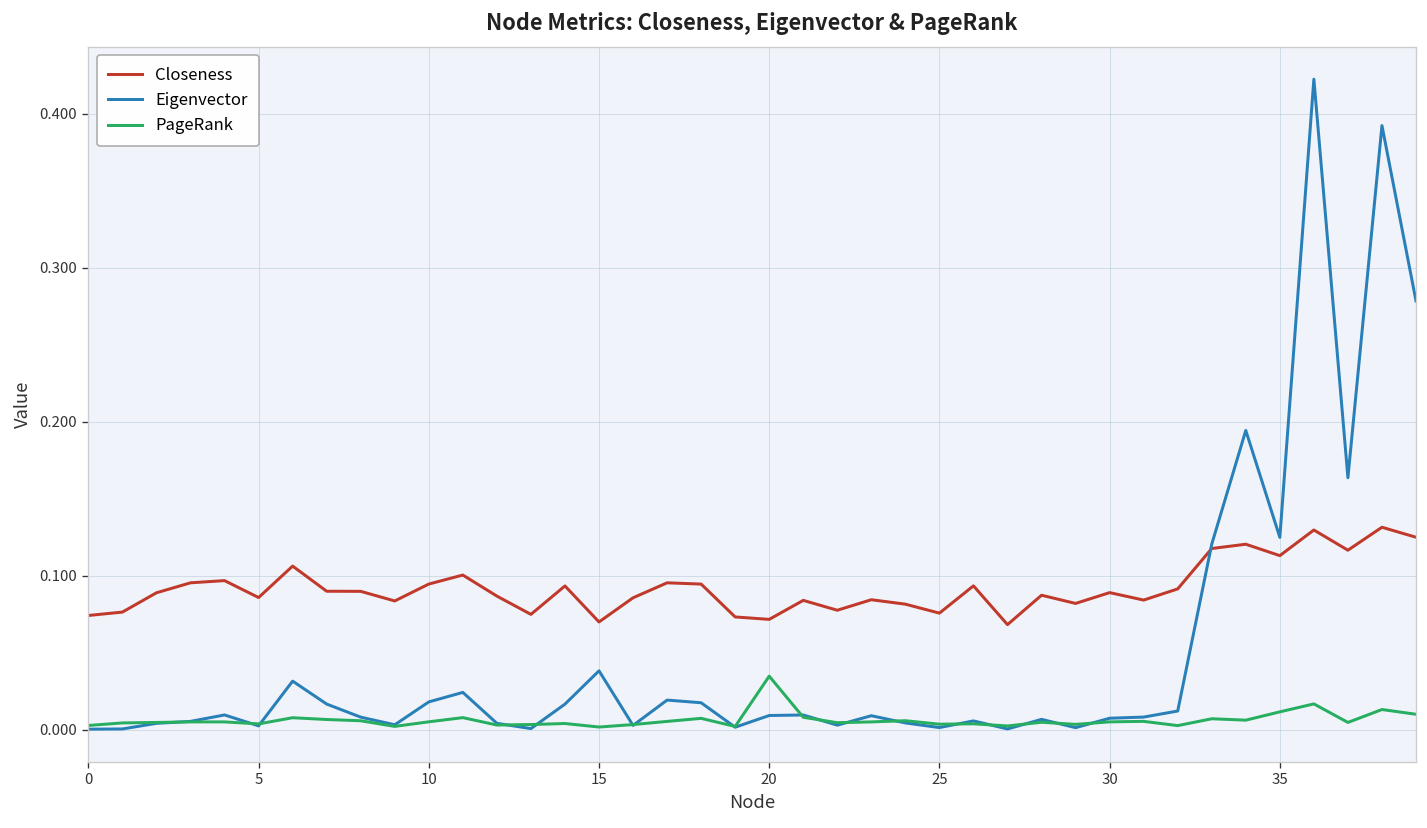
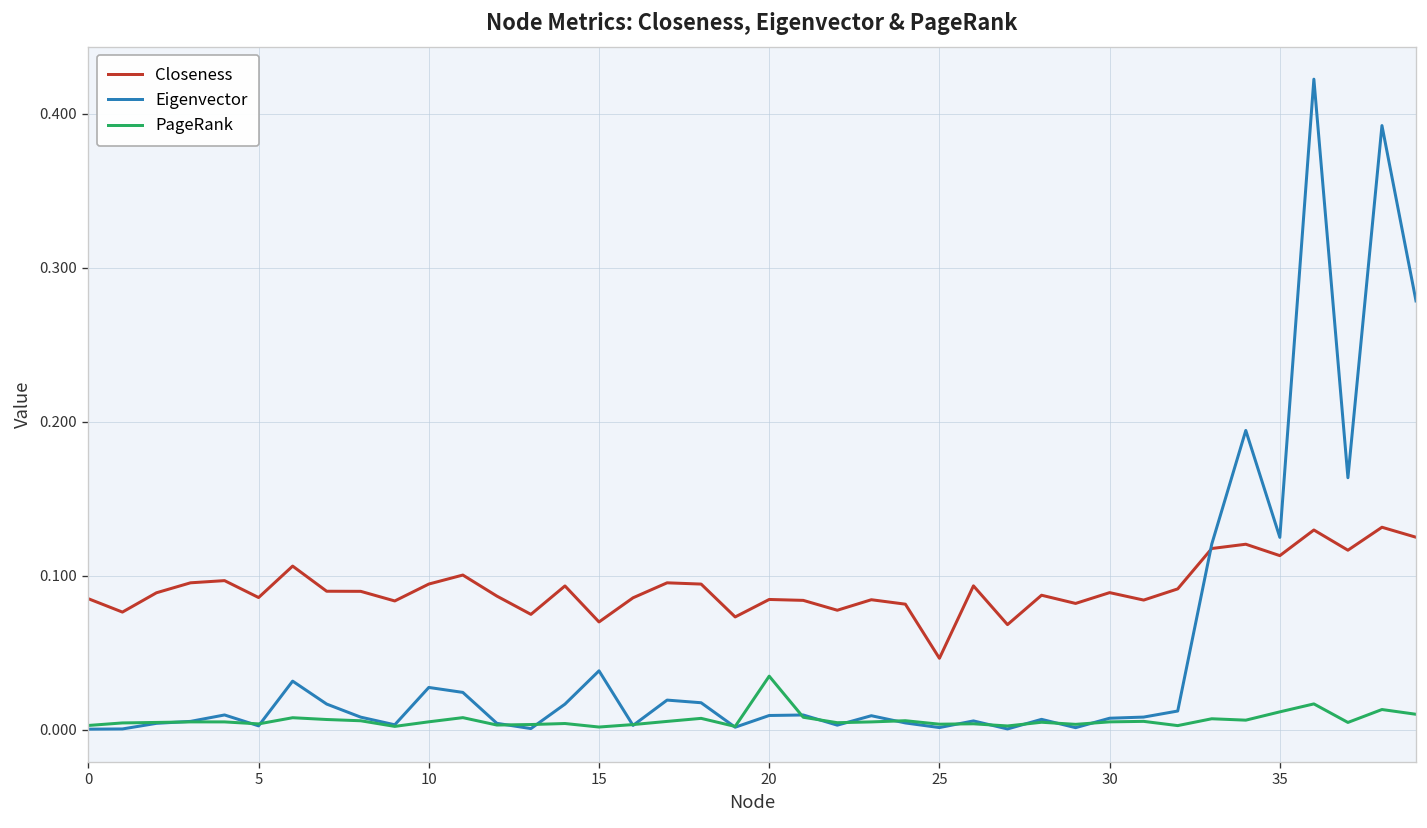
Closeness, 0: 0.074 -> 0.085
Eigenvector, 10: 0.018 -> 0.027
Closeness, 20: 0.072 -> 0.085
Closeness, 25: 0.076 -> 0.046
